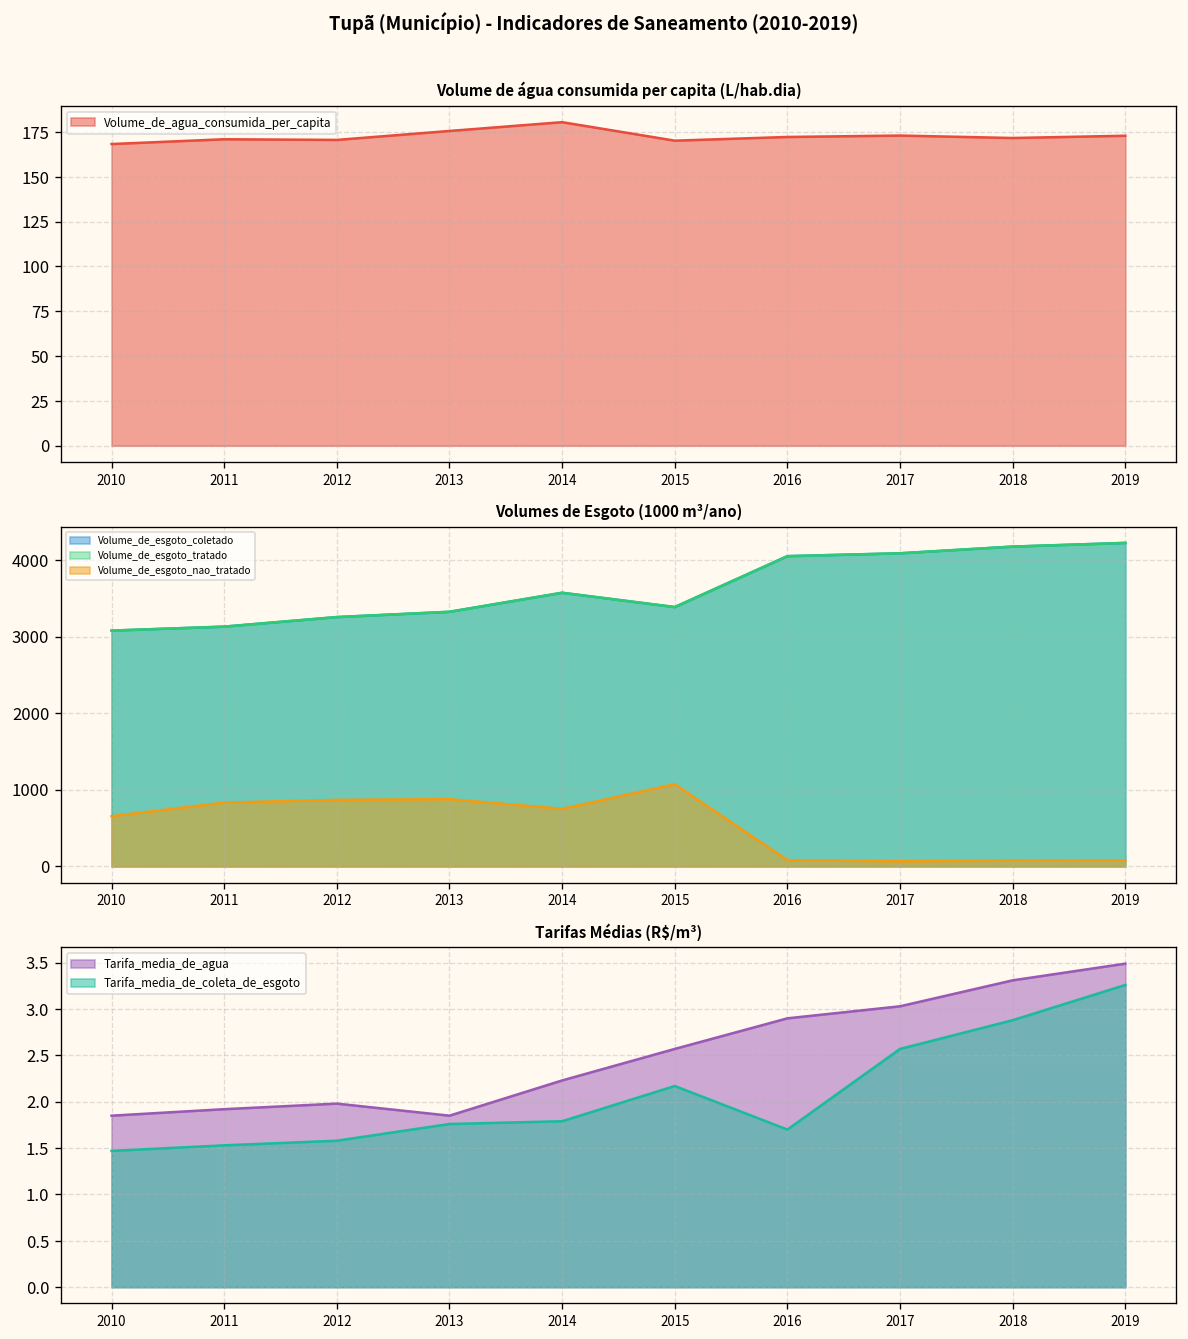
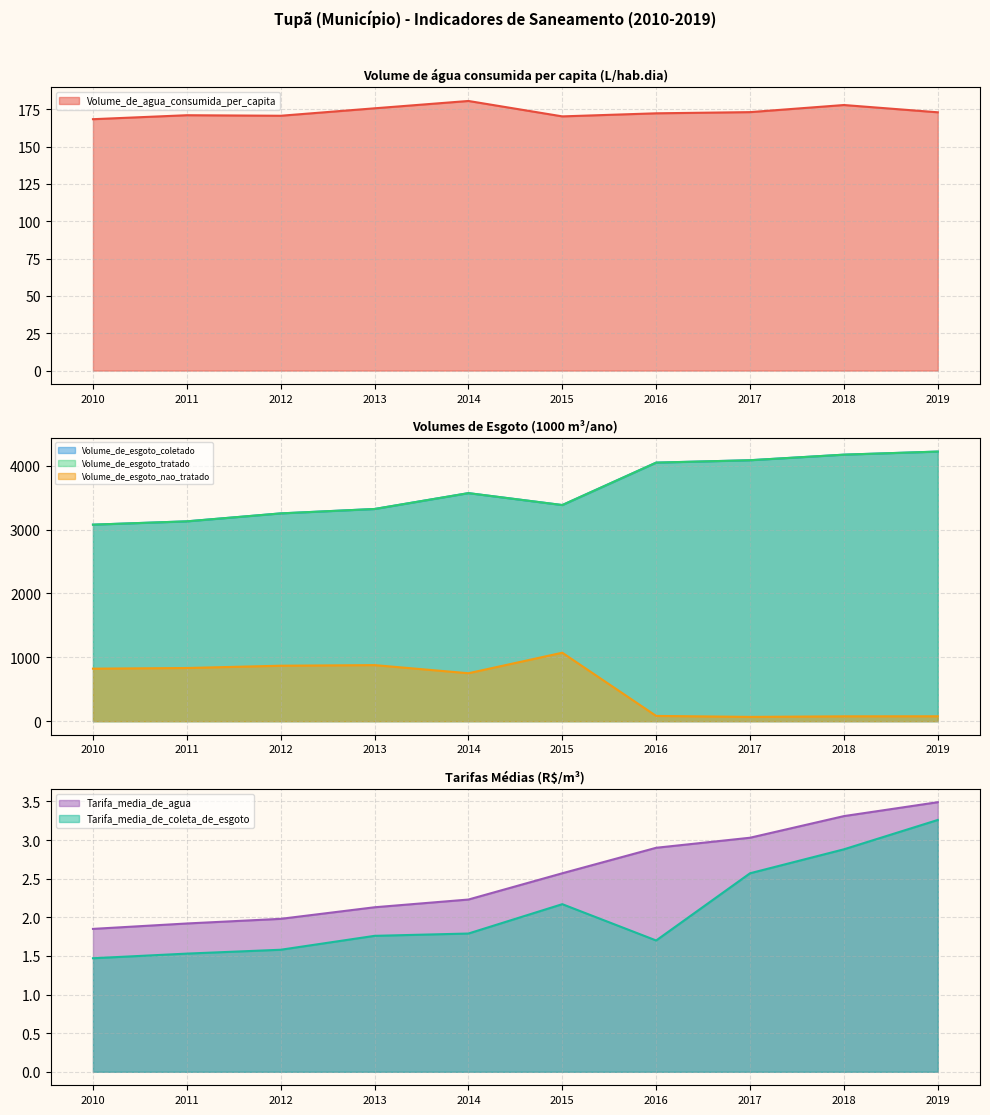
Volume de água consumida per capita (L/hab.dia), 2018: 172 -> 178
Volumes de Esgoto (1000 m³/ano), Volume_de_esgoto_nao_tratado, 2010: 700 -> 800
Tarifas Médias (R$/m³), Tarifa_media_de_agua, 2013: 1.9 -> 2.1
